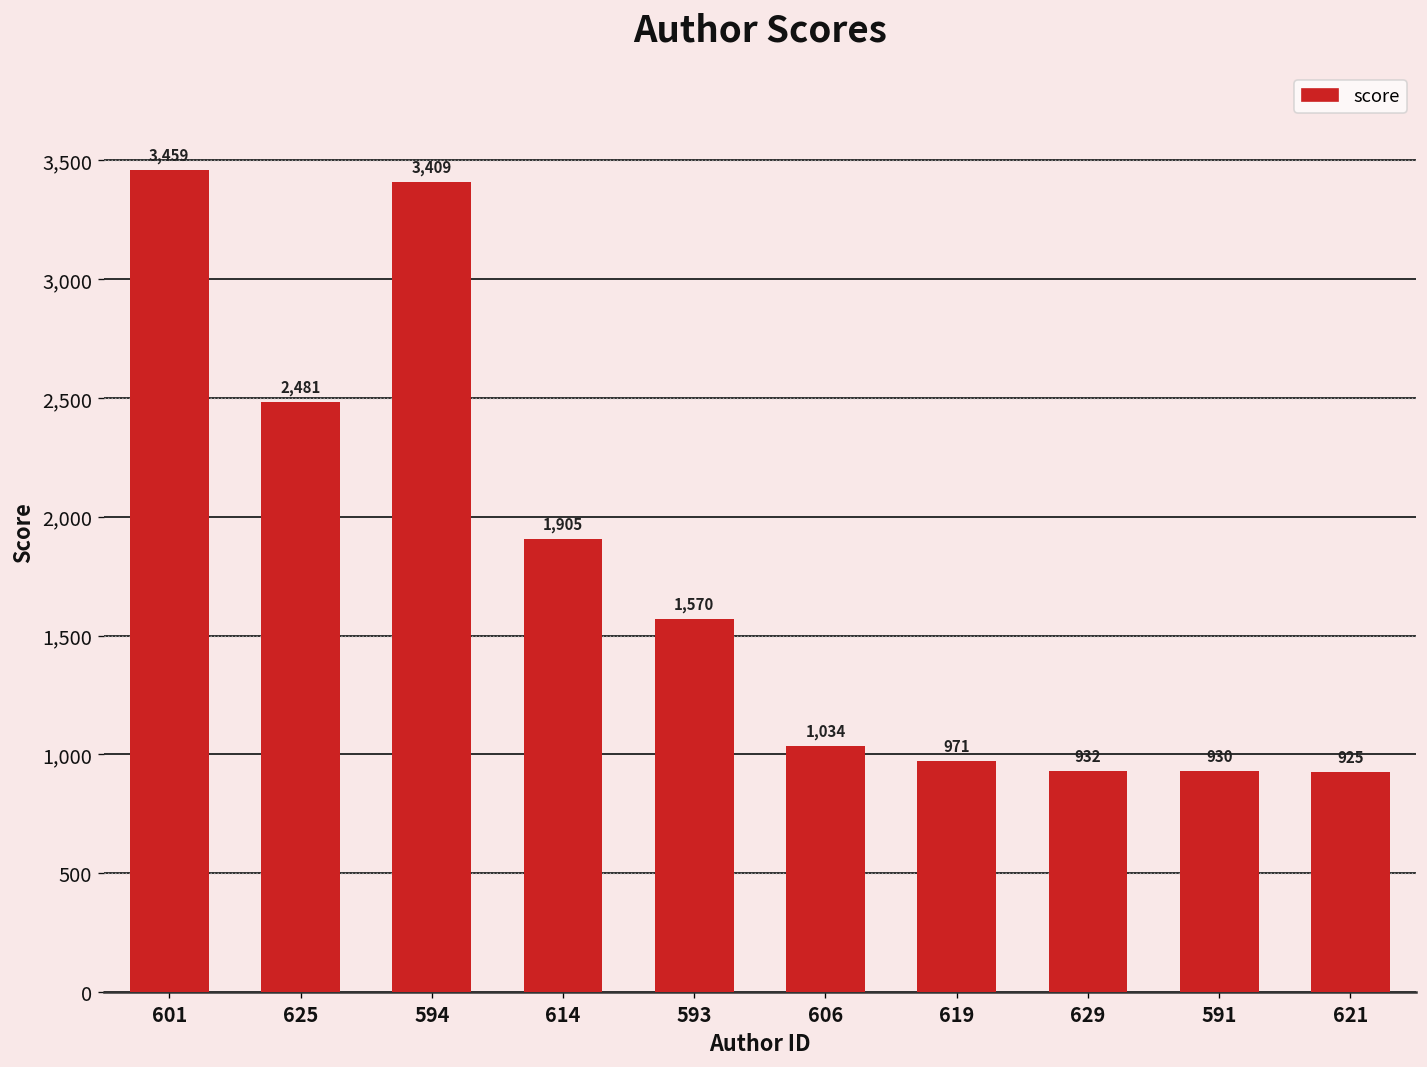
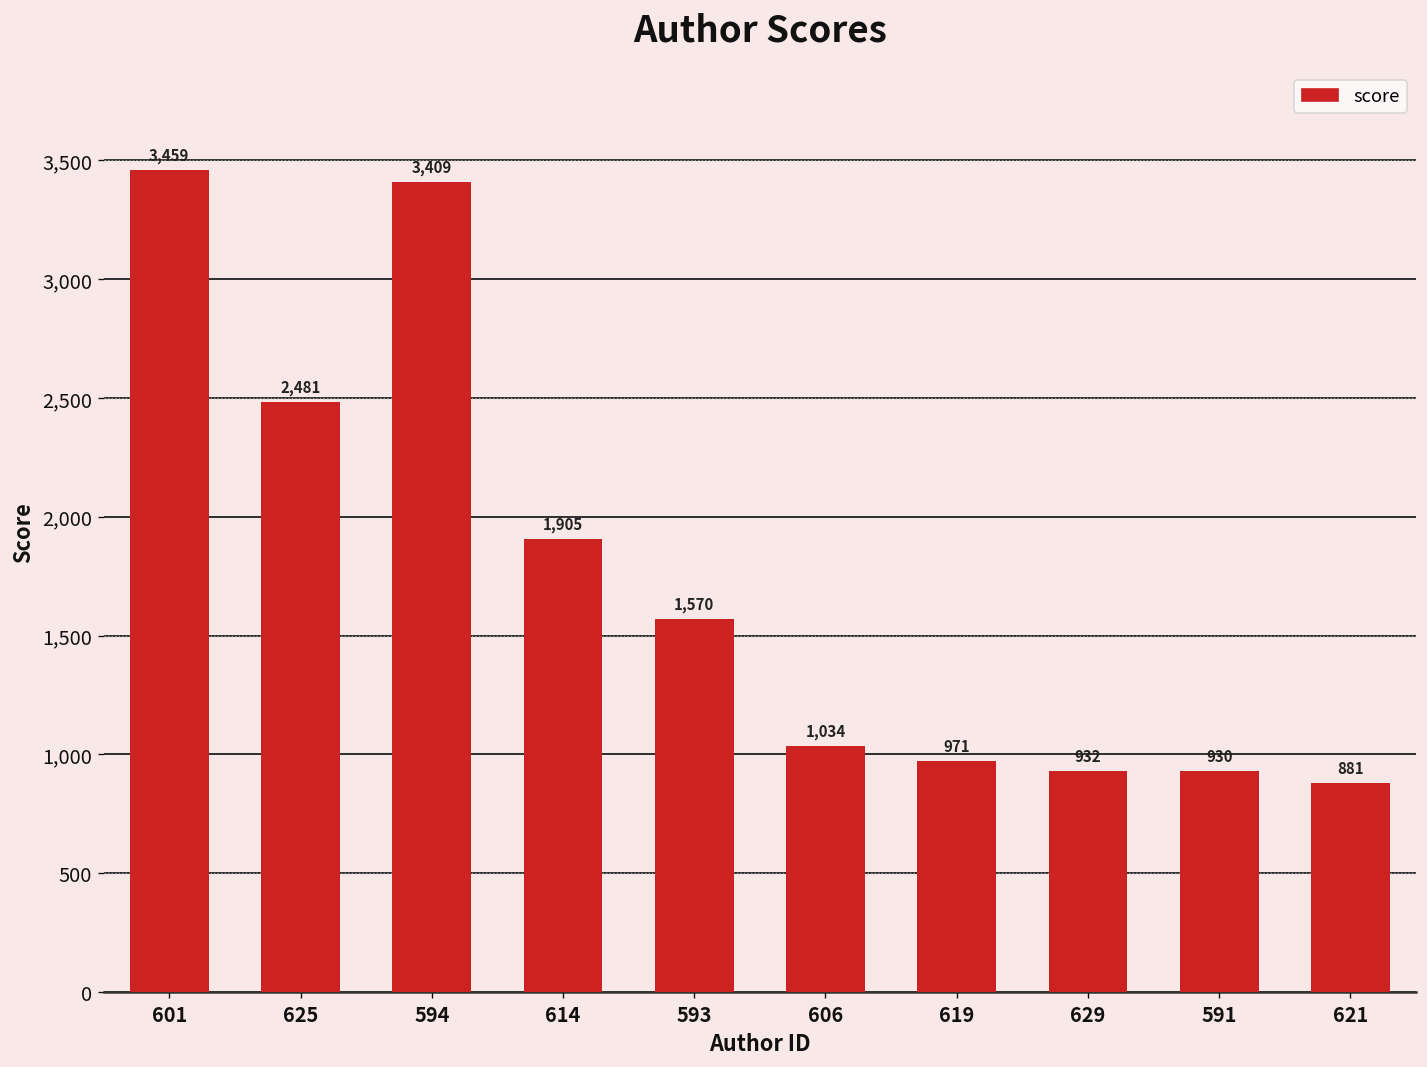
621: 925 -> 881
